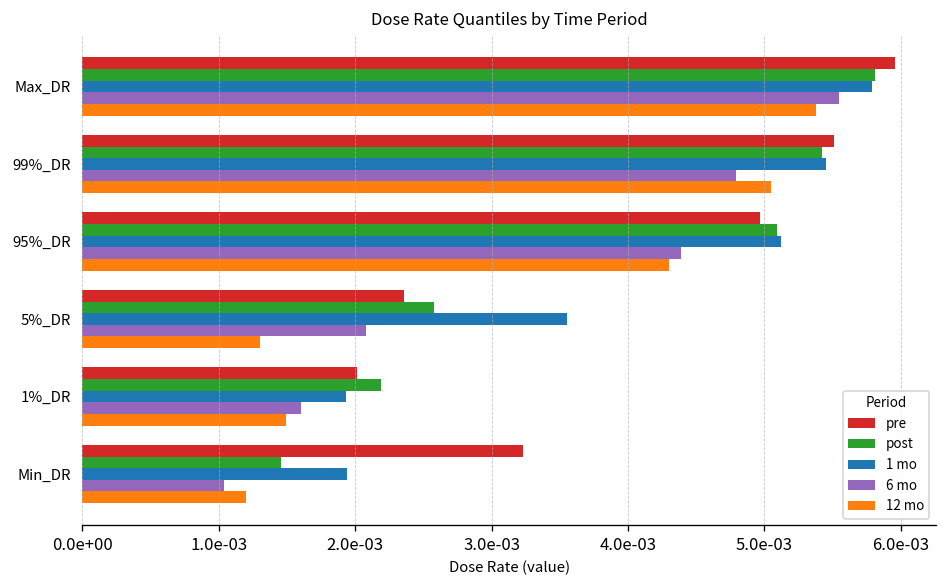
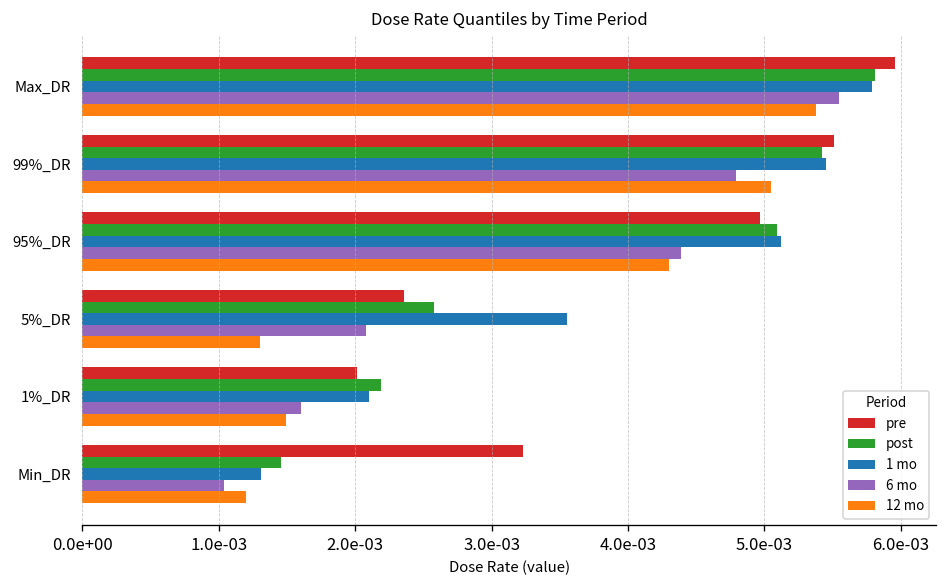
1 mo, 1%_DR: 0.00193 -> 0.00210
1 mo, Min_DR: 0.00194 -> 0.00131
